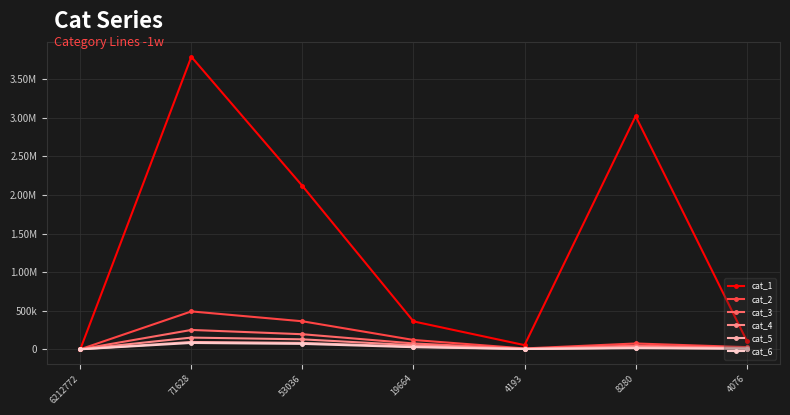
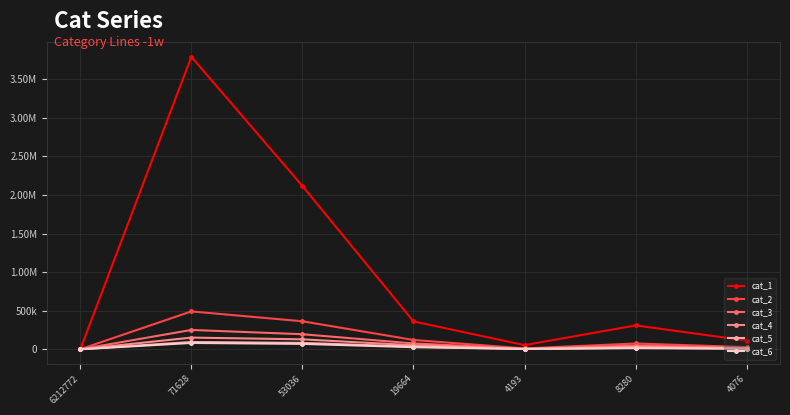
cat_1, 8280: 3000000 -> 300000
